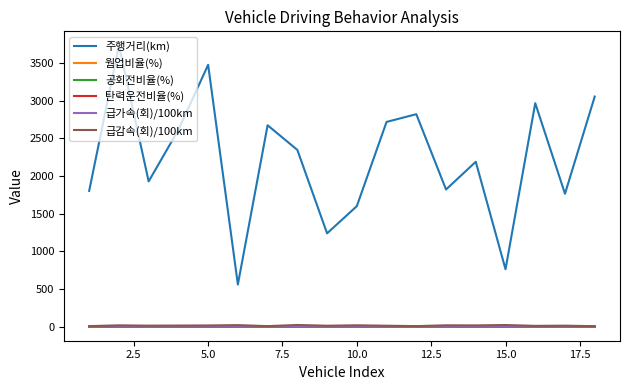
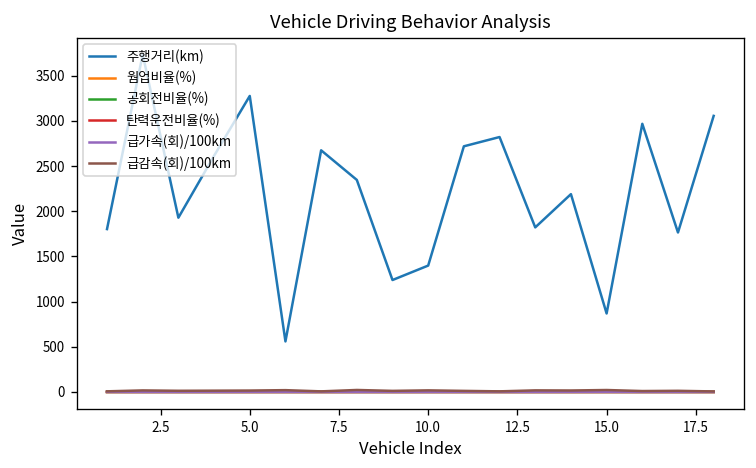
주행거리(km), 5.0: 3500 -> 3300
주행거리(km), 10.0: 1600 -> 1400
주행거리(km), 15.0: 800 -> 900
